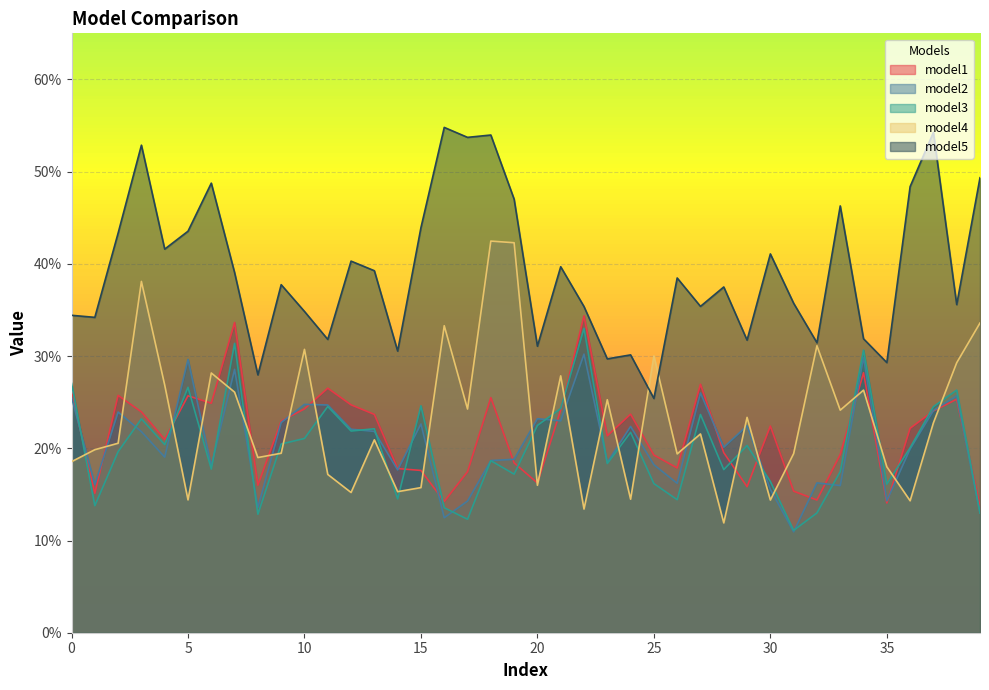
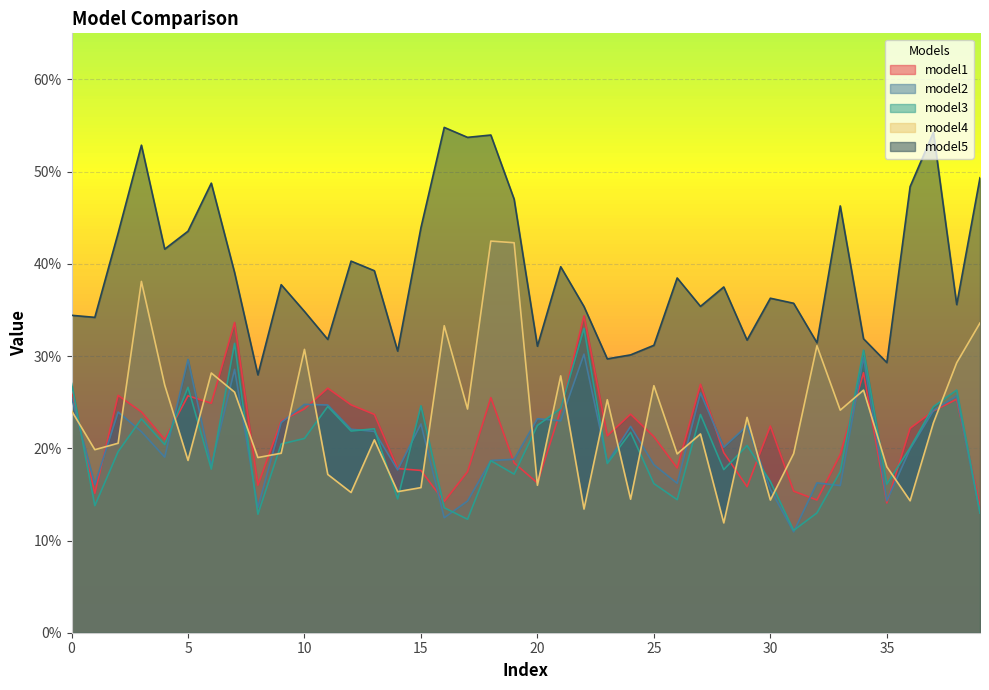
model4, 0: 19% -> 24%
model4, 5: 14% -> 19%
model1, 25: 19% -> 21%
model4, 25: 30% -> 27%
model5, 25: 25% -> 31%
model5, 30: 41% -> 36%
